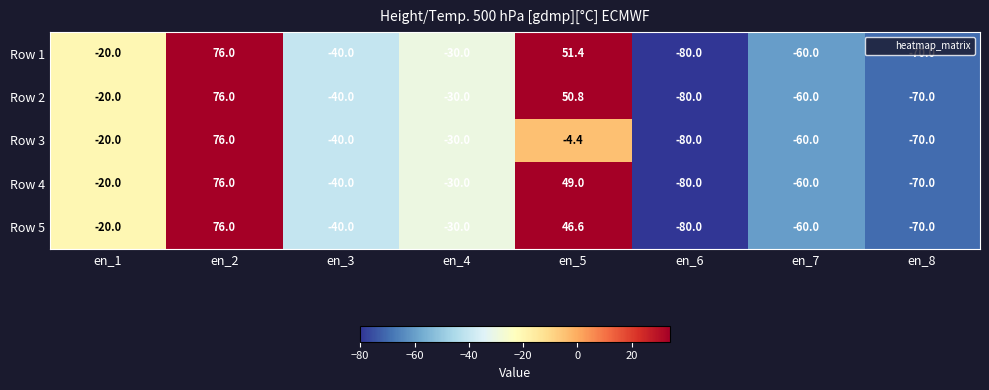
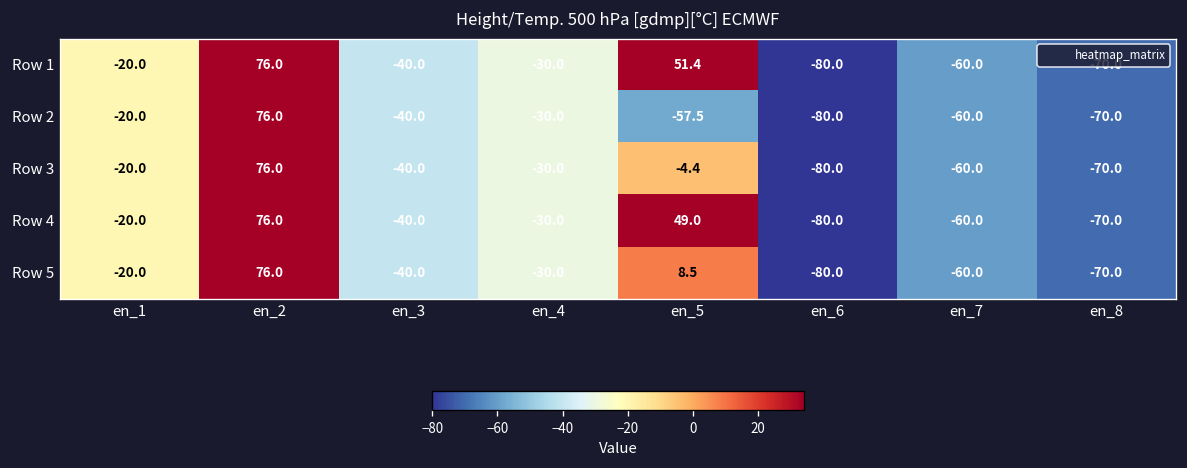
Row 2, en_5: 50.8 -> -57.5
Row 5, en_5: 46.6 -> 8.5
